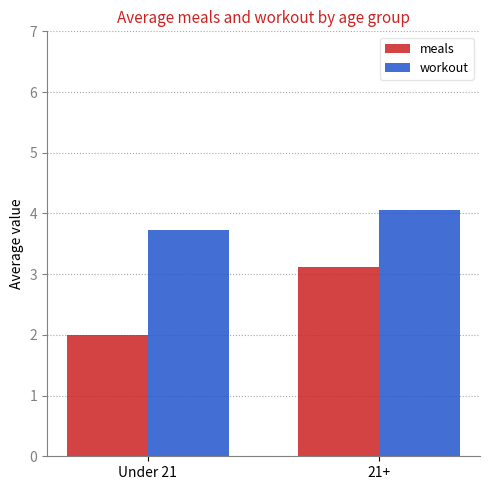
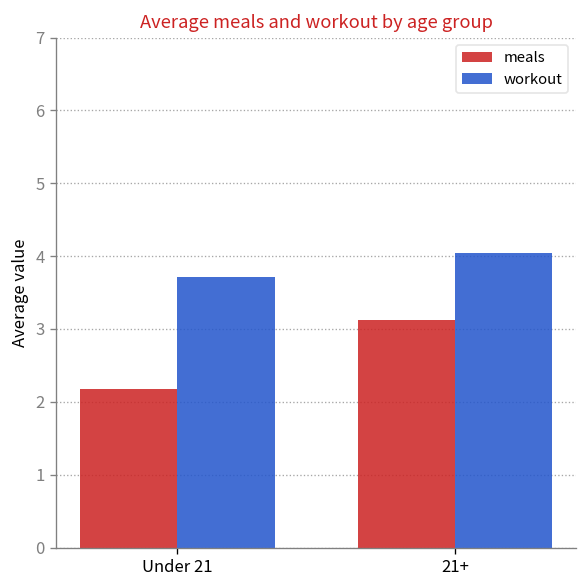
meals, Under 21: 2.0 -> 2.2
